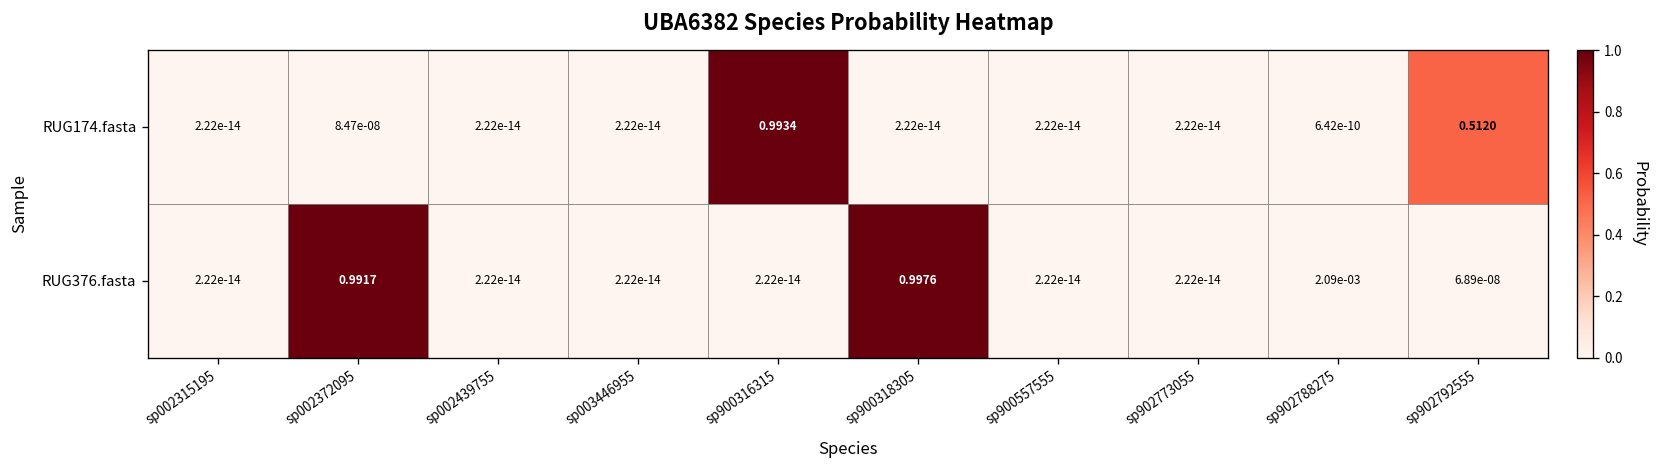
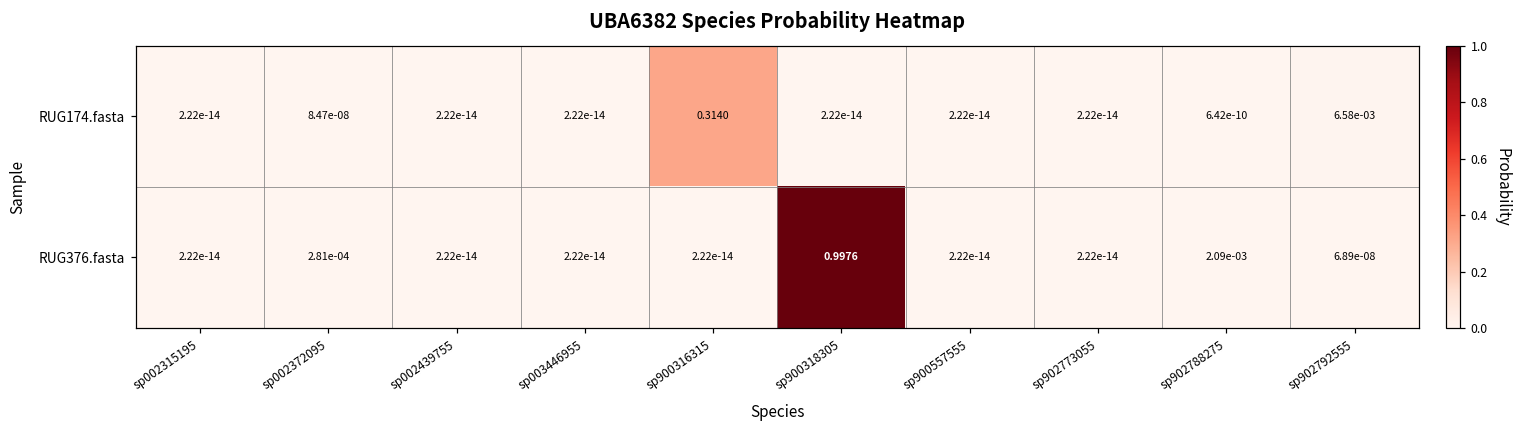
RUG174.fasta, sp900316315: 0.9934 -> 0.3140
RUG174.fasta, sp902792555: 0.5120 -> 6.58e-03
RUG376.fasta, sp002372095: 0.9917 -> 2.81e-04
